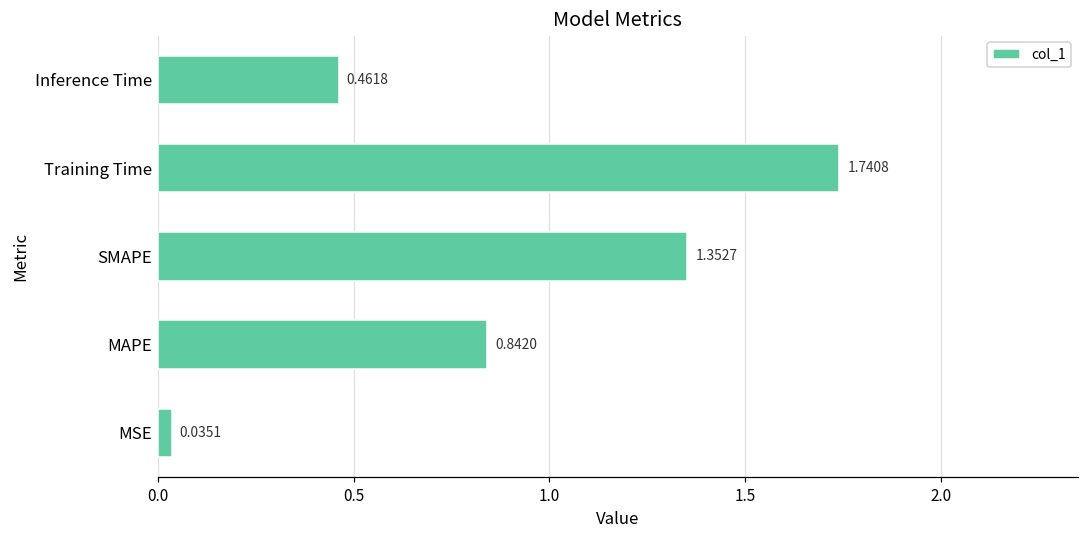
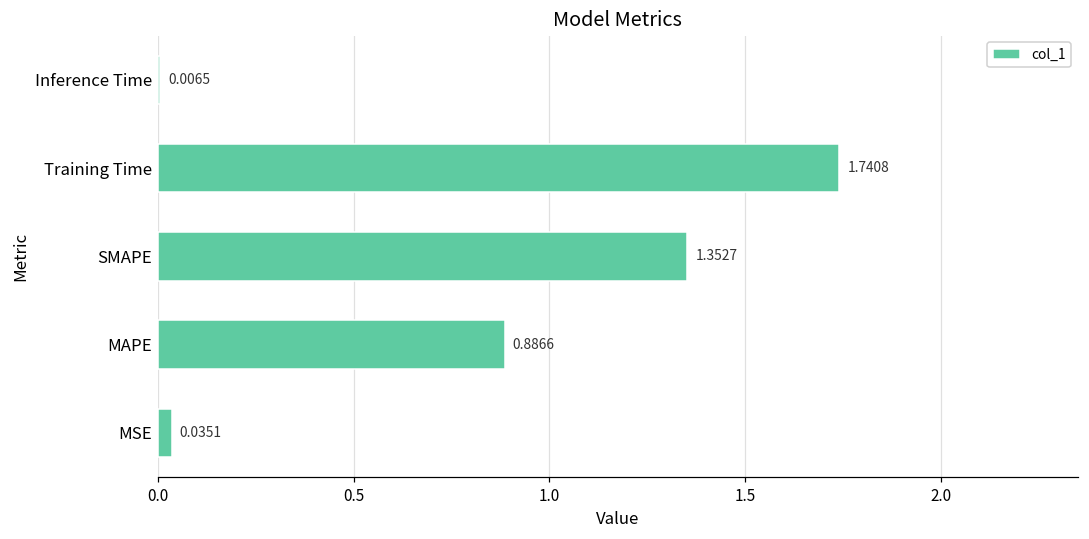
Inference Time: 0.4618 -> 0.0065
MAPE: 0.8420 -> 0.8866
